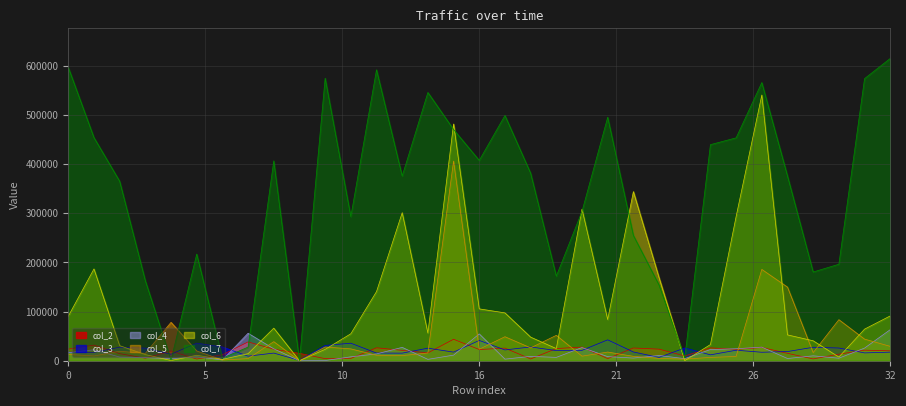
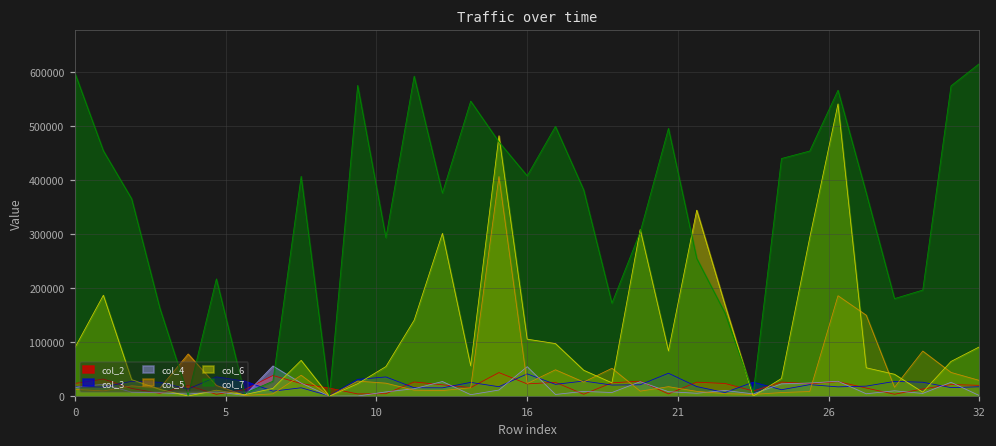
col_4, 32: 60000 -> 0
